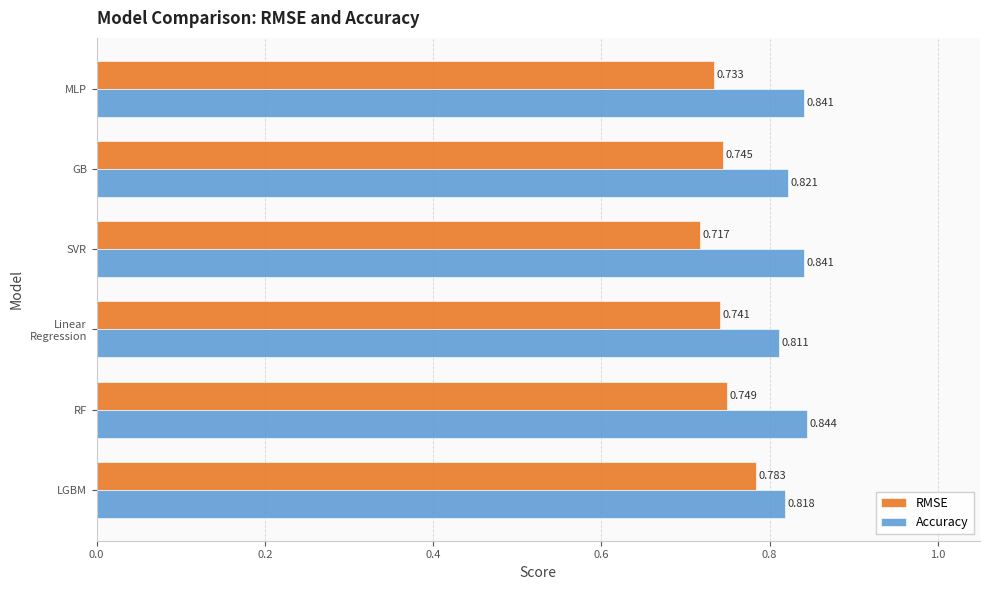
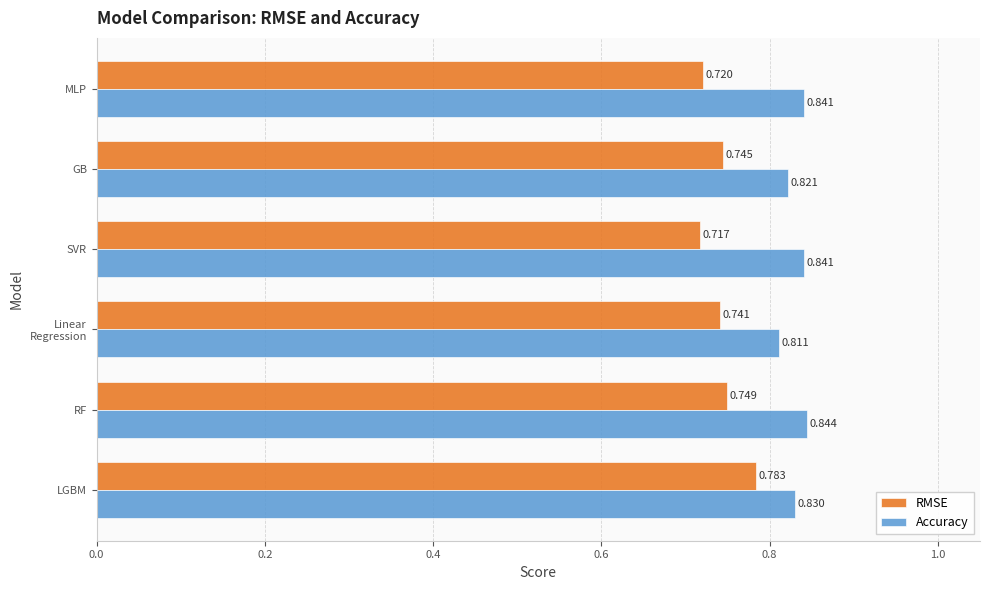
RMSE, MLP: 0.733 -> 0.720
Accuracy, LGBM: 0.818 -> 0.830
